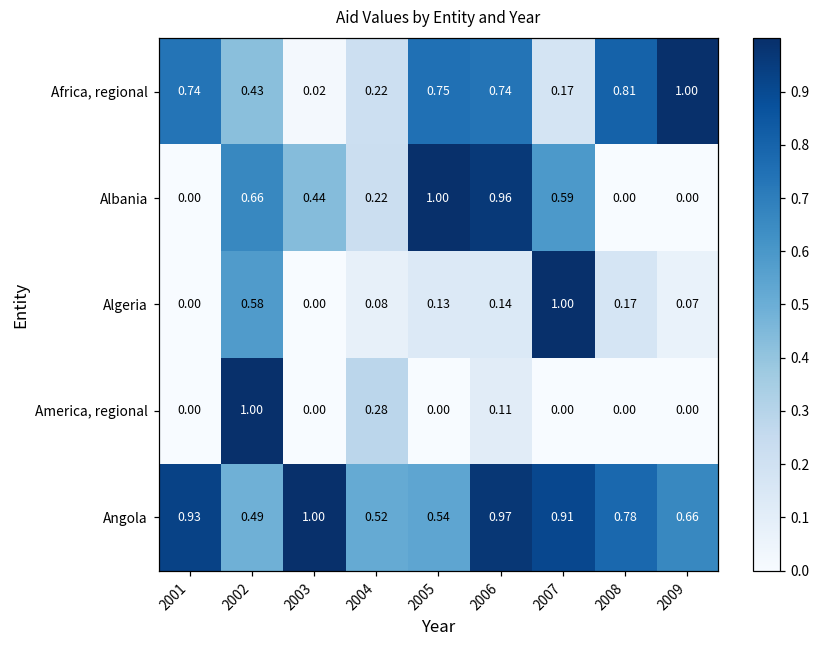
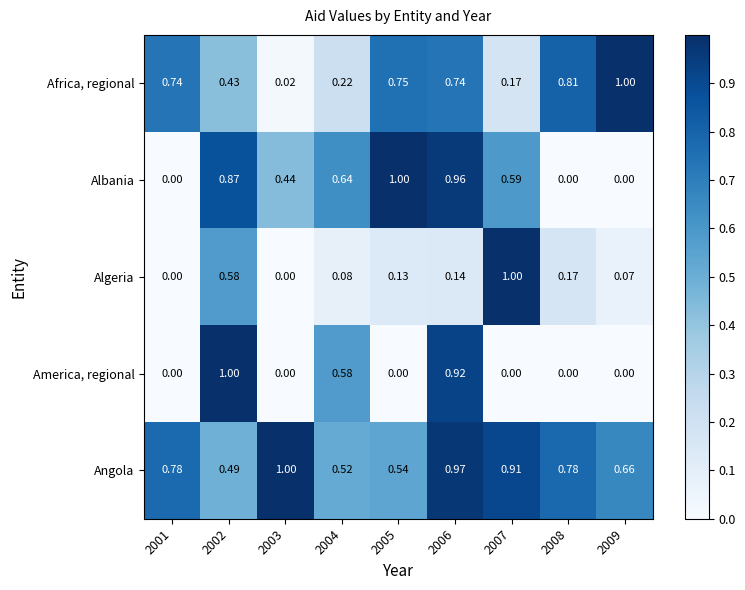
Albania, 2002: 0.66 -> 0.87
Albania, 2004: 0.22 -> 0.64
America, regional, 2004: 0.28 -> 0.58
America, regional, 2006: 0.11 -> 0.92
Angola, 2001: 0.93 -> 0.78
